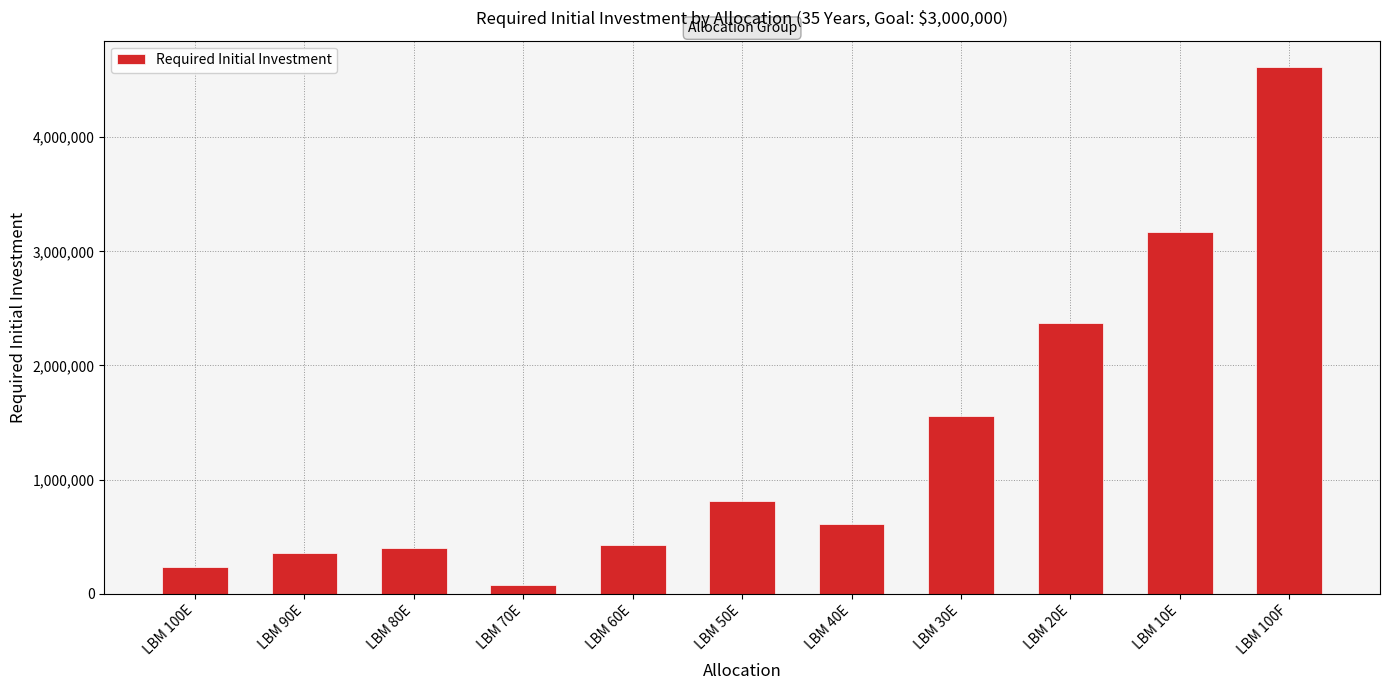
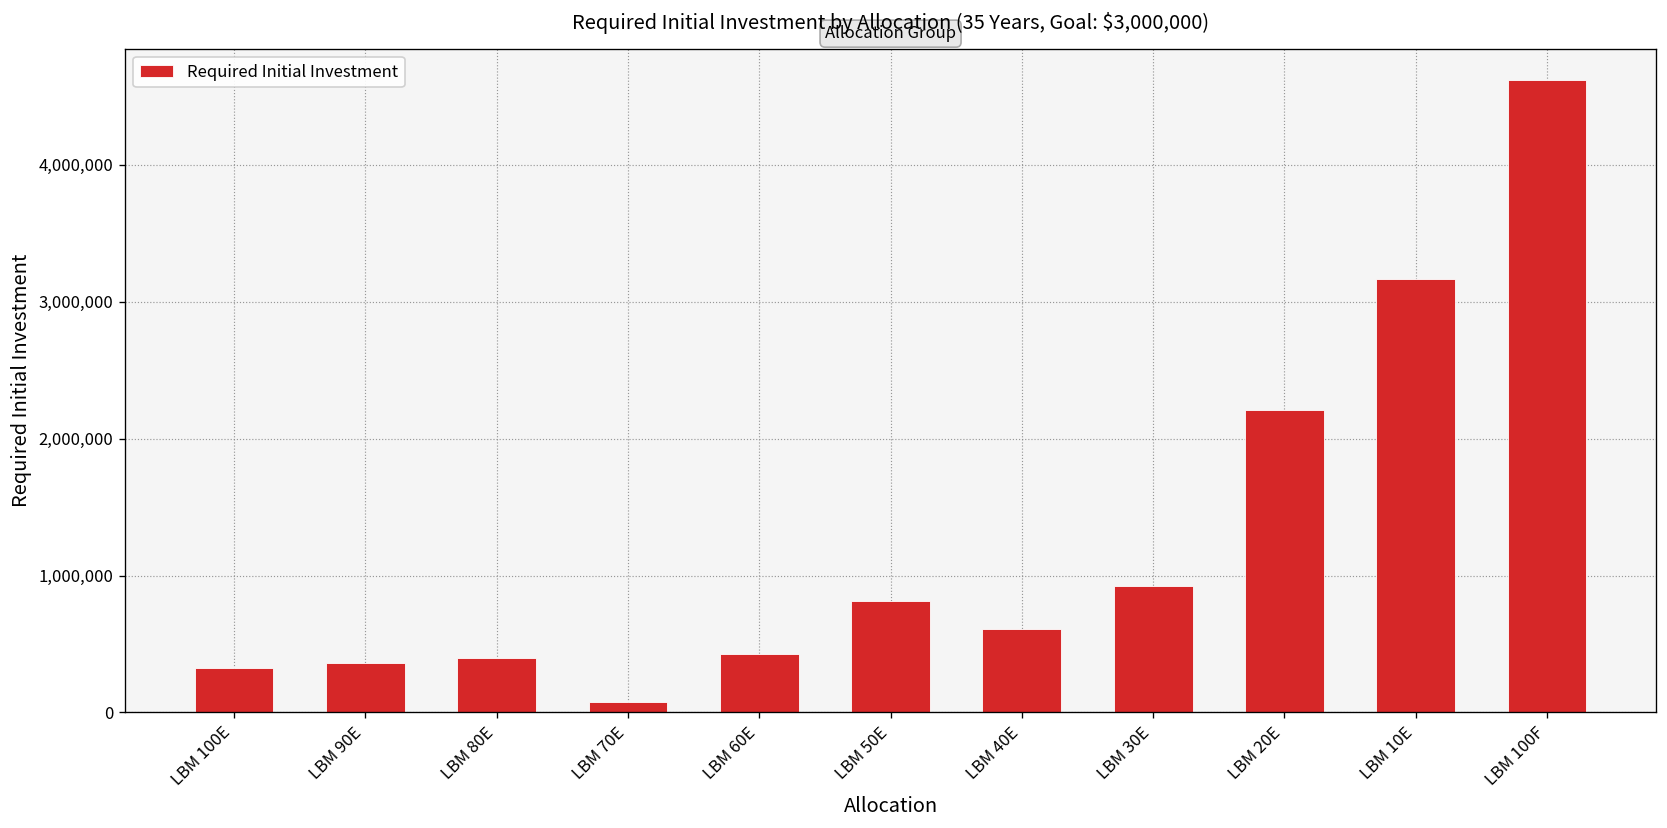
LBM 100E: 240,000 -> 320,000
LBM 30E: 1,560,000 -> 920,000
LBM 20E: 2,370,000 -> 2,210,000
